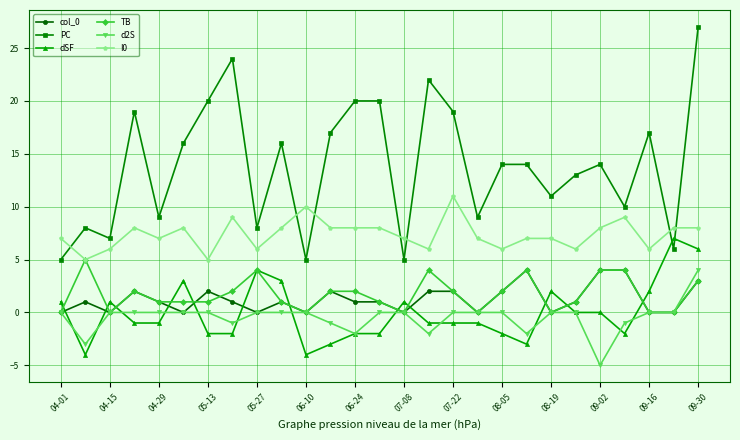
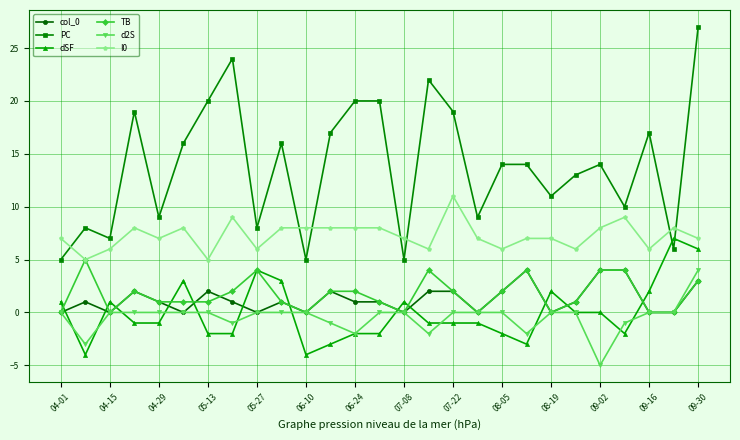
I0, 06-10: 10 -> 8
I0, 09-30: 8 -> 7
